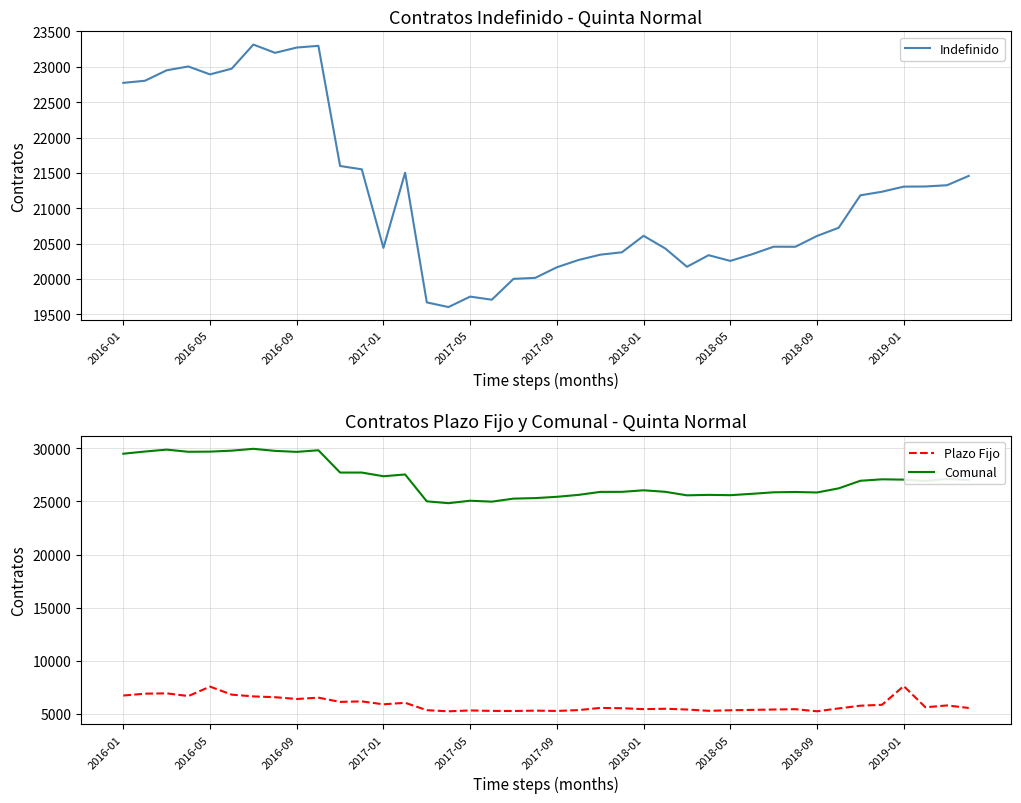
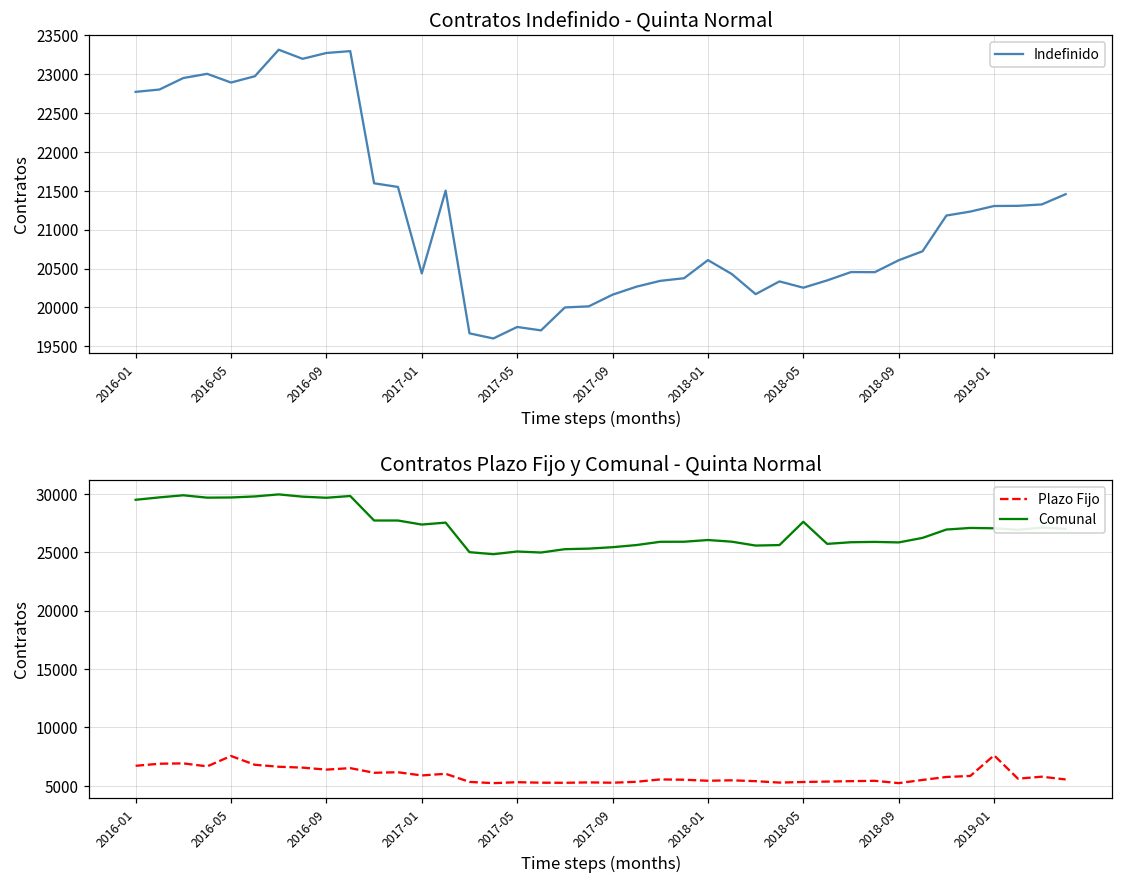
Contratos Plazo Fijo y Comunal - Quinta Normal, Comunal, 2018-05: 25600 -> 27600
